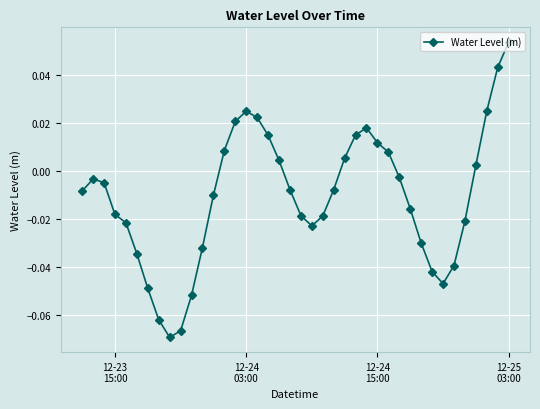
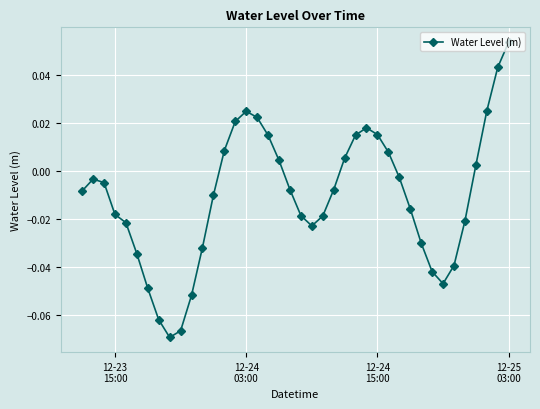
12-24 15:00: 0.012 -> 0.015
